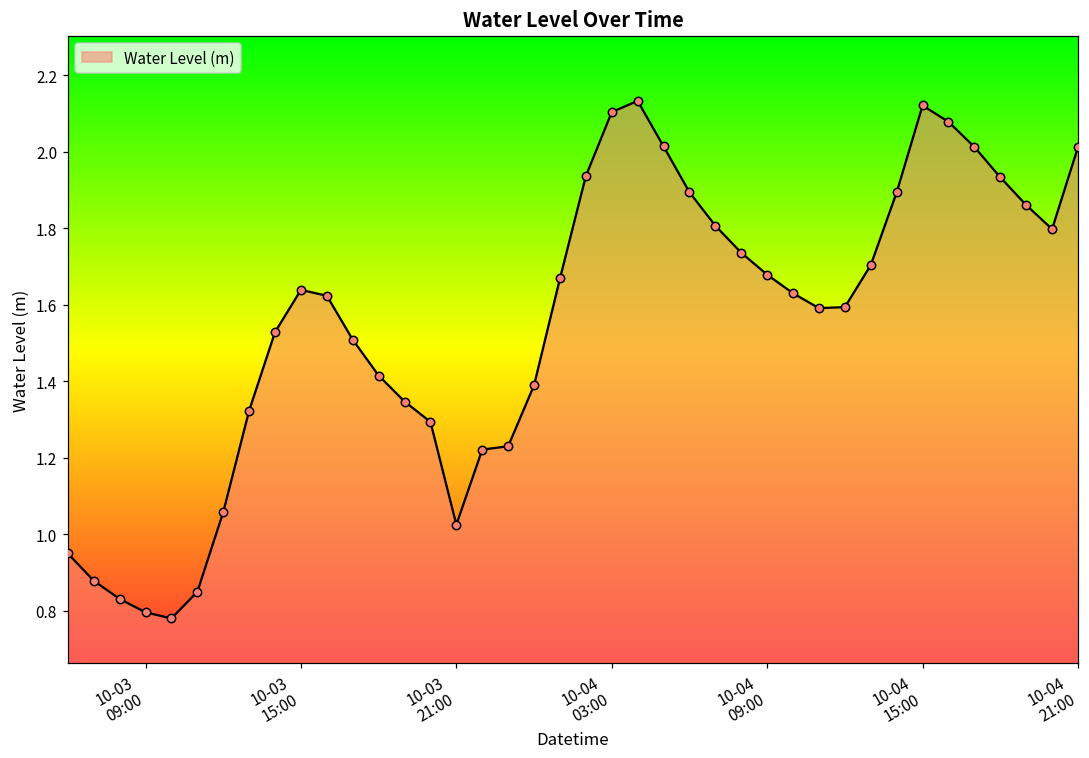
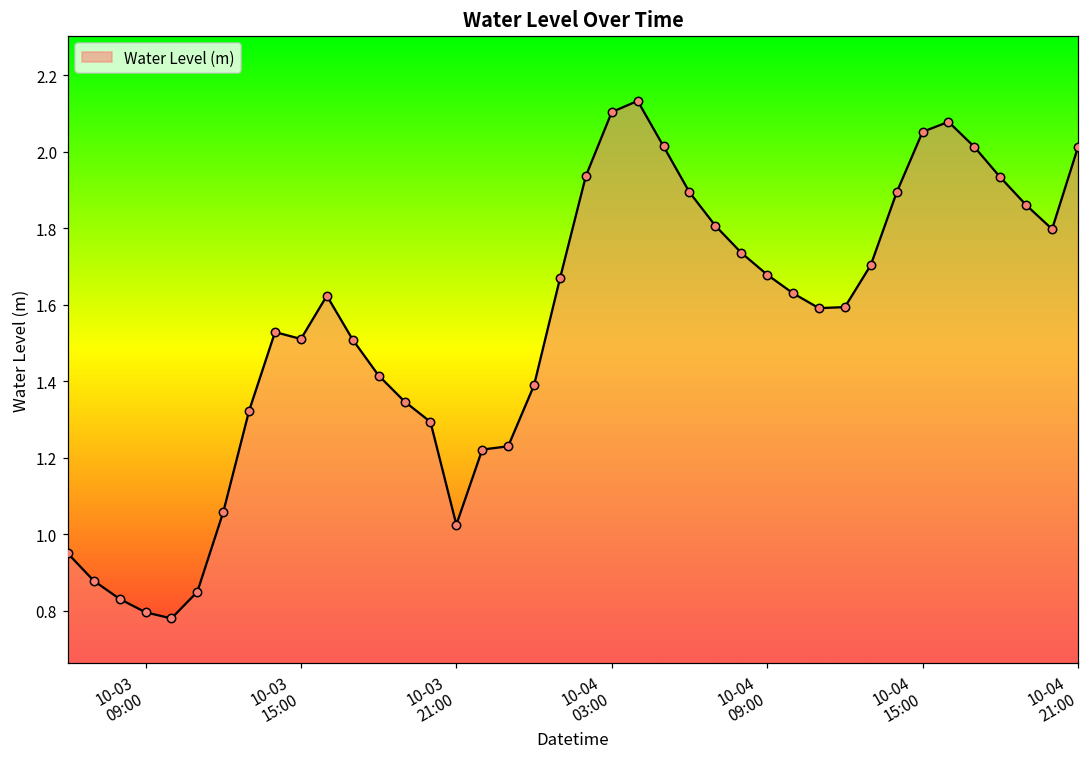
10-03 15:00: 1.64 -> 1.51
10-04 15:00: 2.12 -> 2.05
